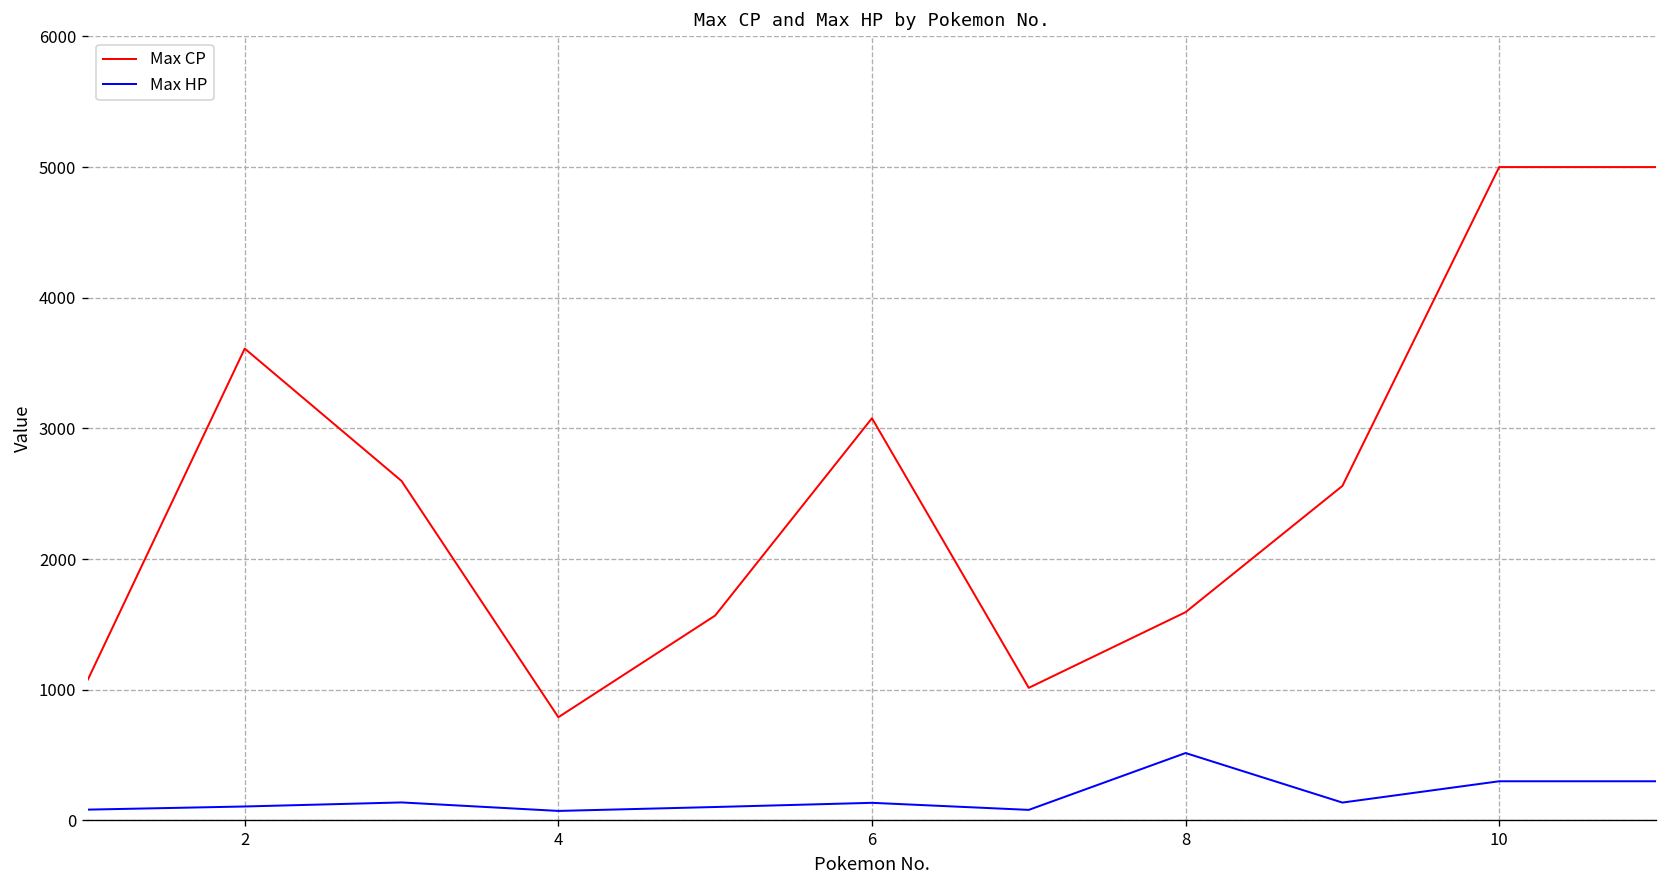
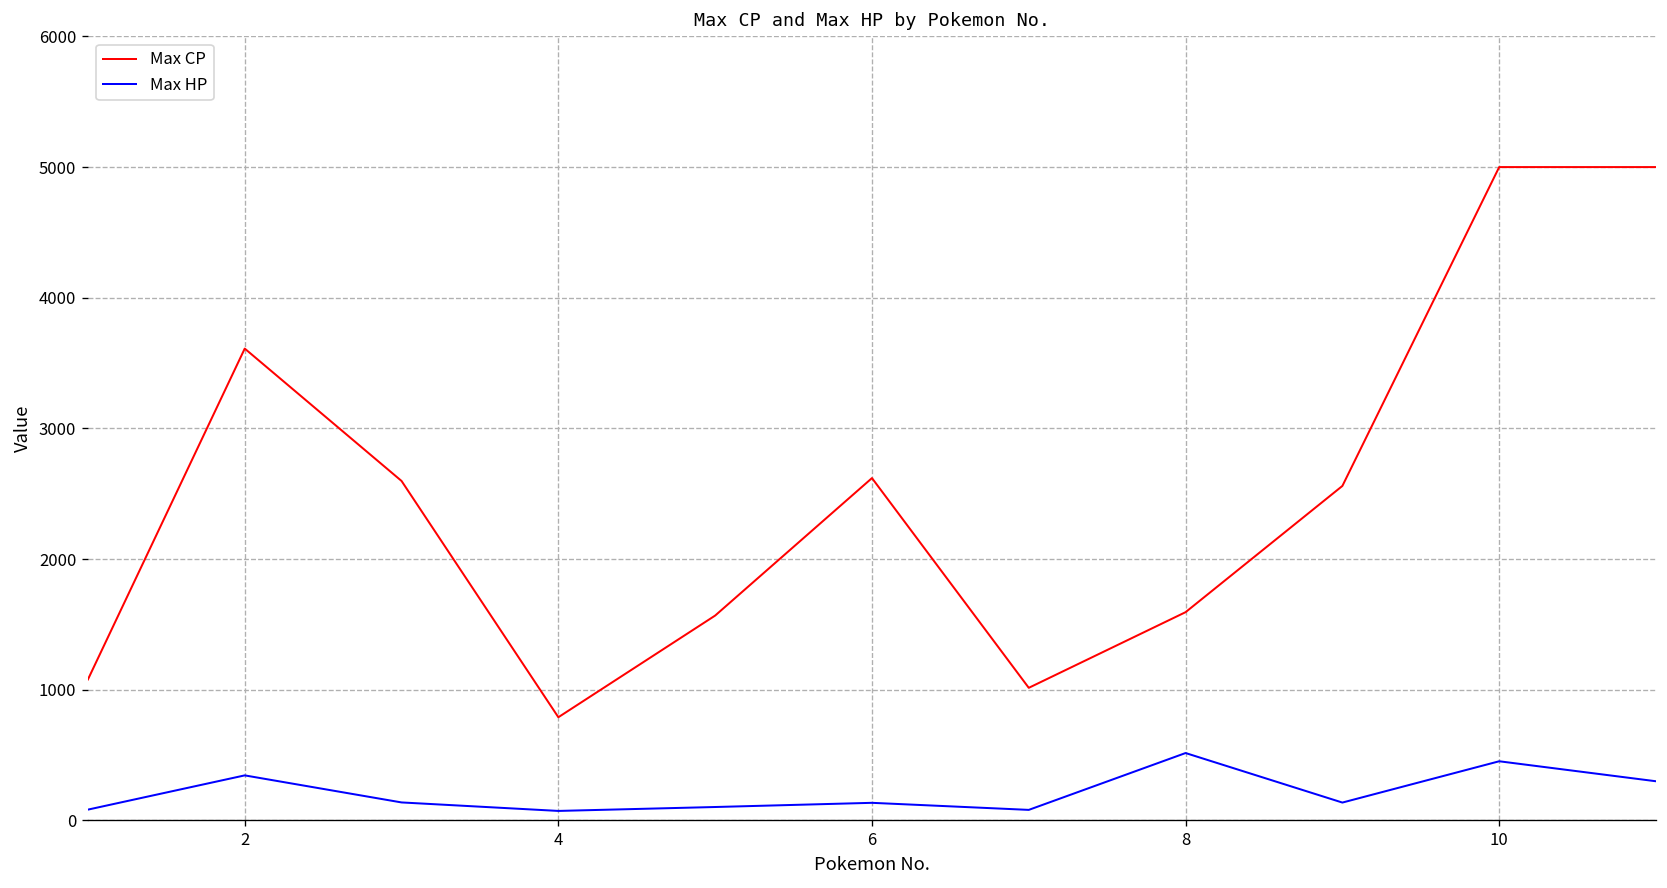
Max HP, 2: 110 -> 350
Max CP, 6: 3080 -> 2620
Max HP, 10: 300 -> 450
